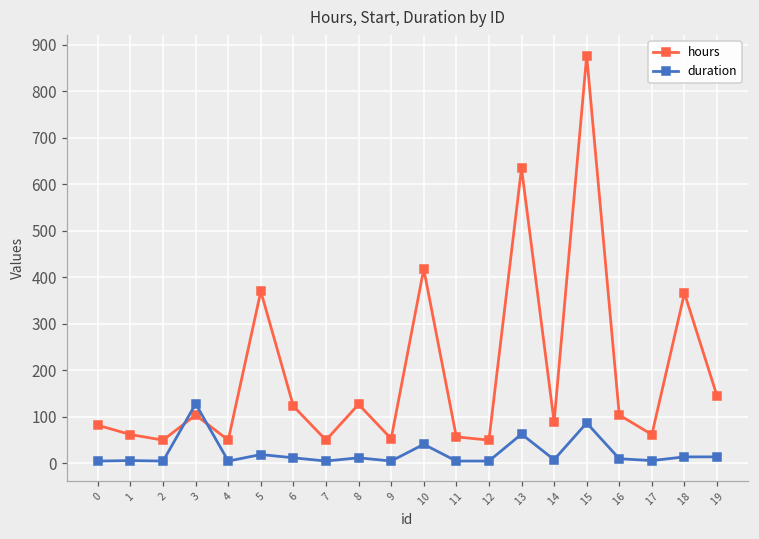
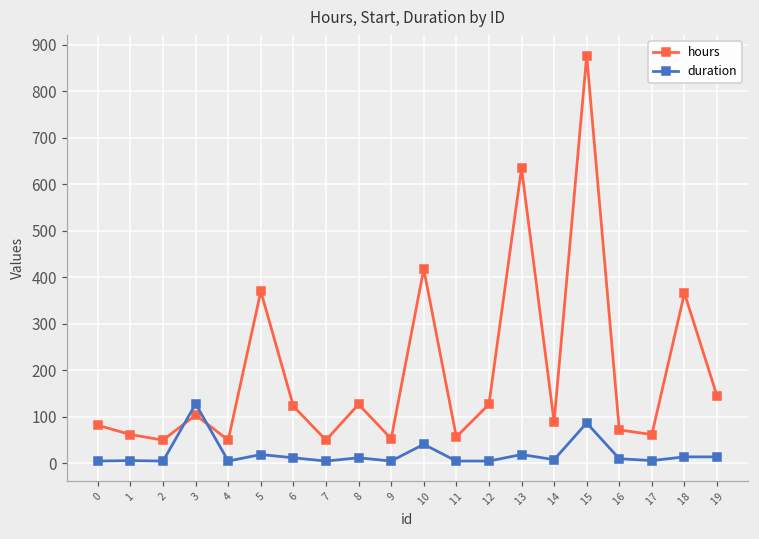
hours, 12: 50 -> 130
duration, 13: 60 -> 20
hours, 16: 100 -> 70
